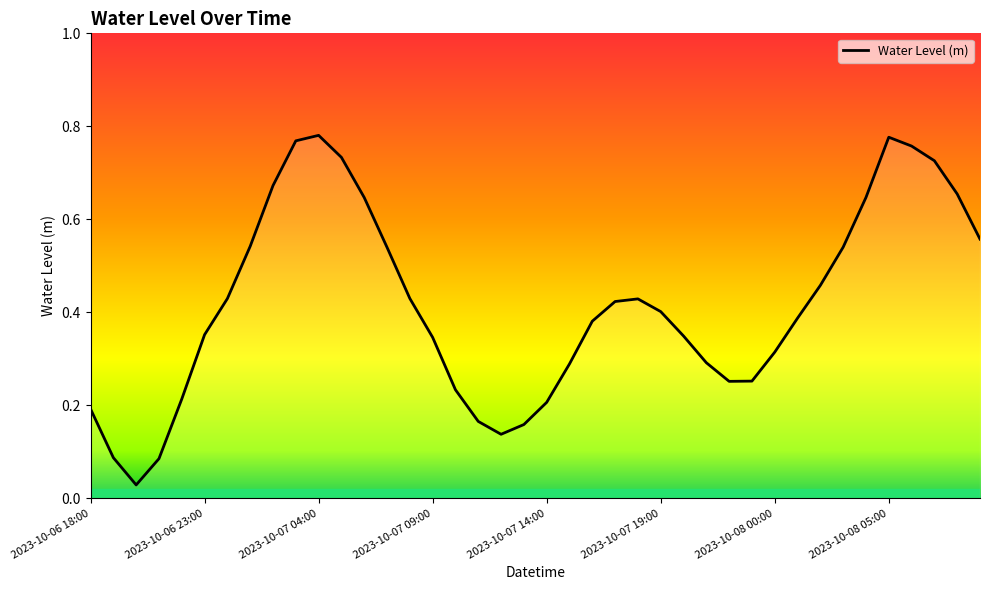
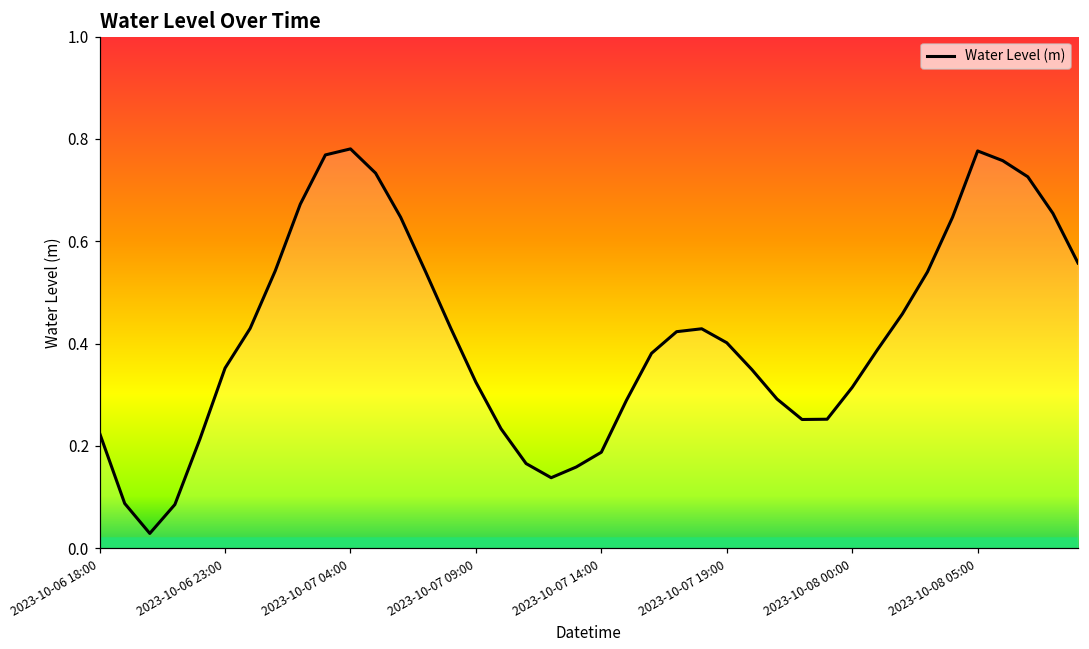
2023-10-06 18:00: 0.19 -> 0.22
2023-10-07 09:00: 0.35 -> 0.32
2023-10-07 14:00: 0.21 -> 0.19
